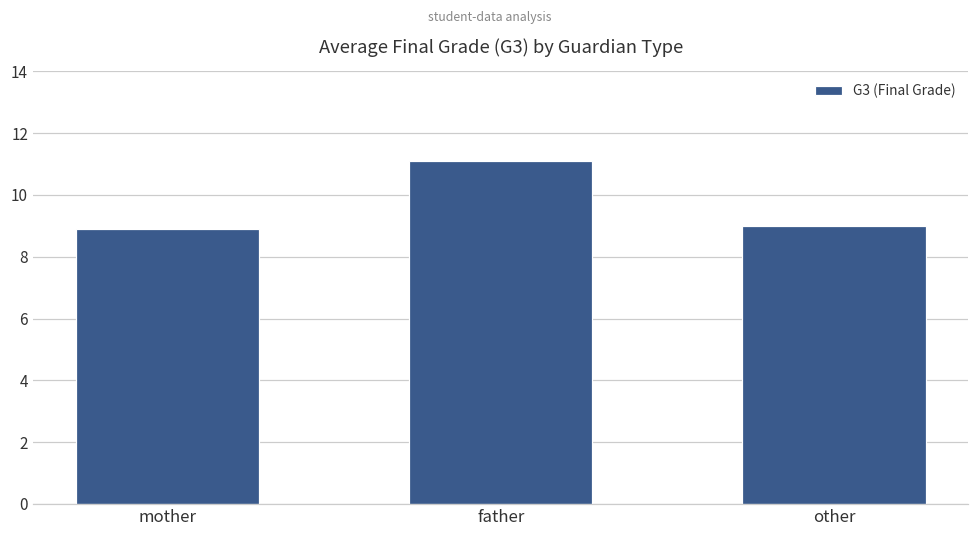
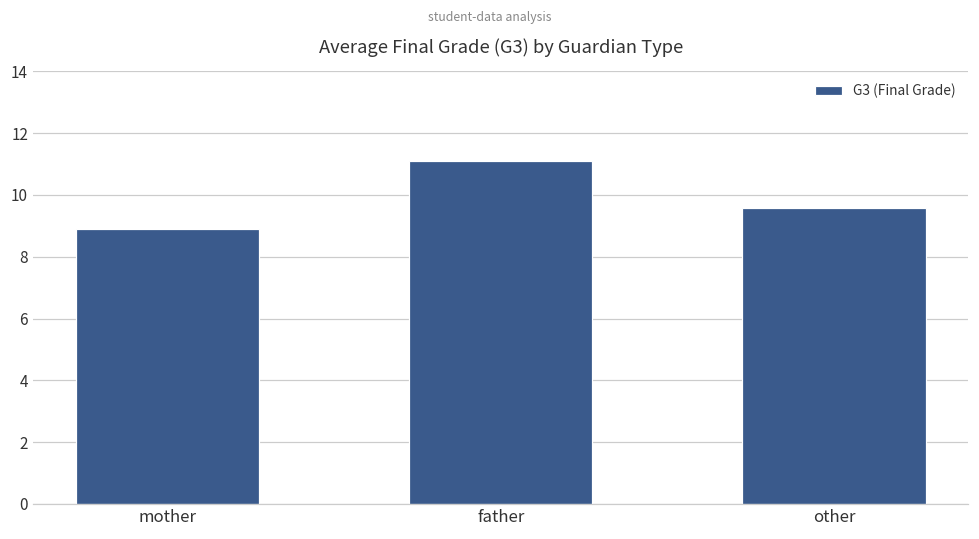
other: 9.0 -> 9.6
